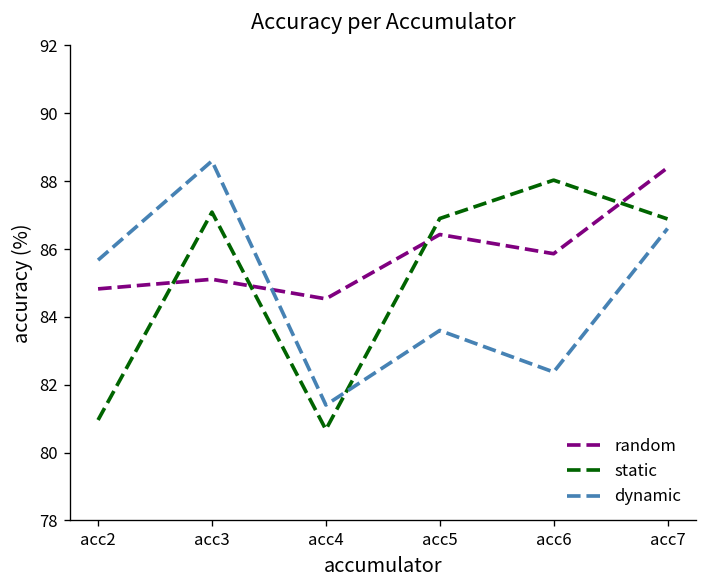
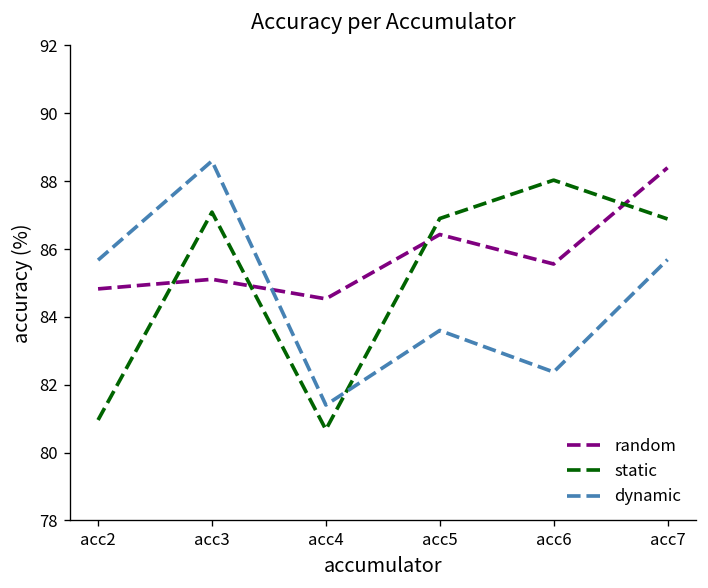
random, acc6: 85.9 -> 85.6
dynamic, acc7: 86.6 -> 85.7
